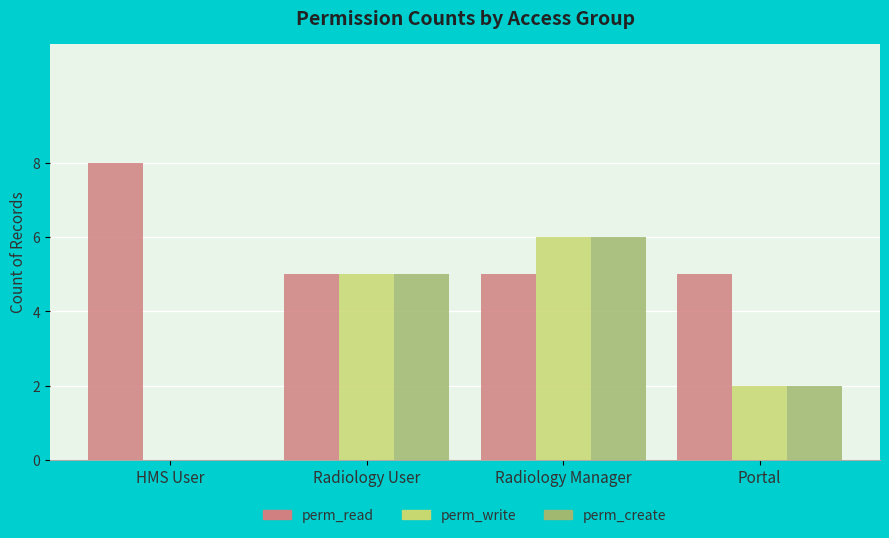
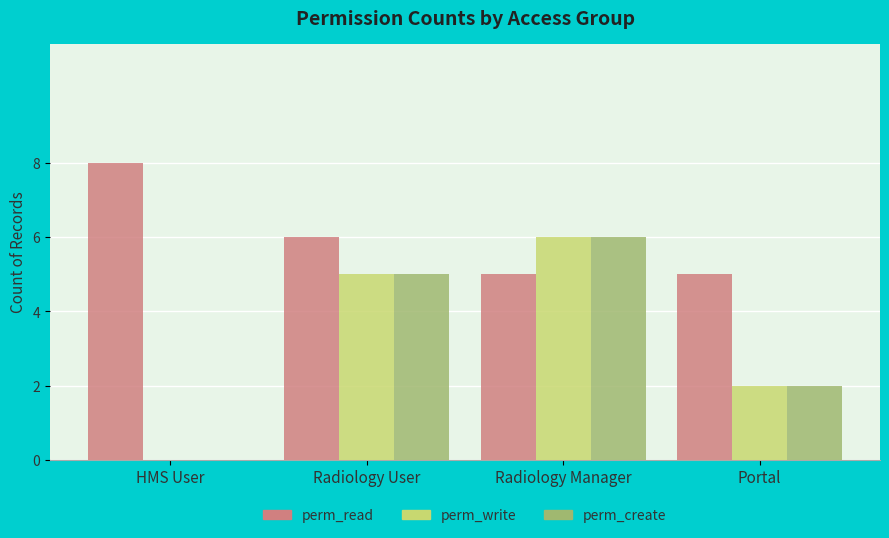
perm_read, Radiology User: 5 -> 6
